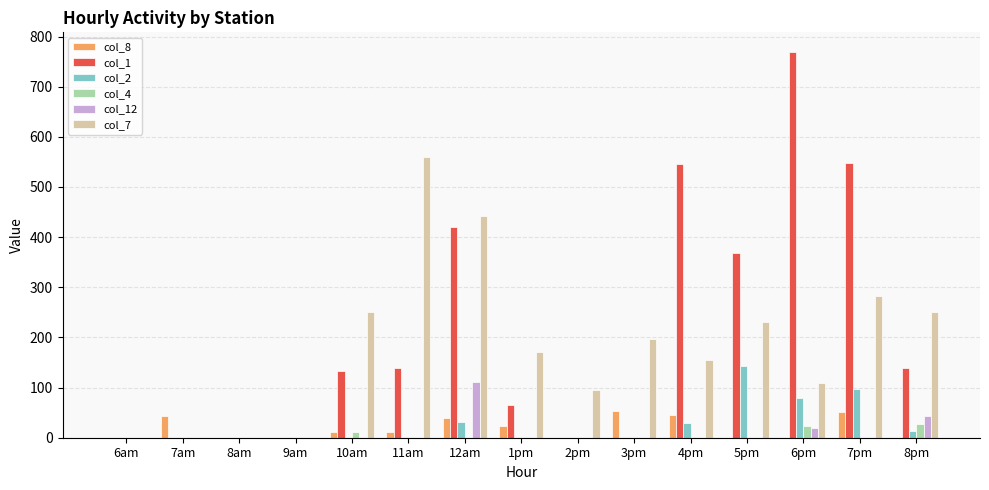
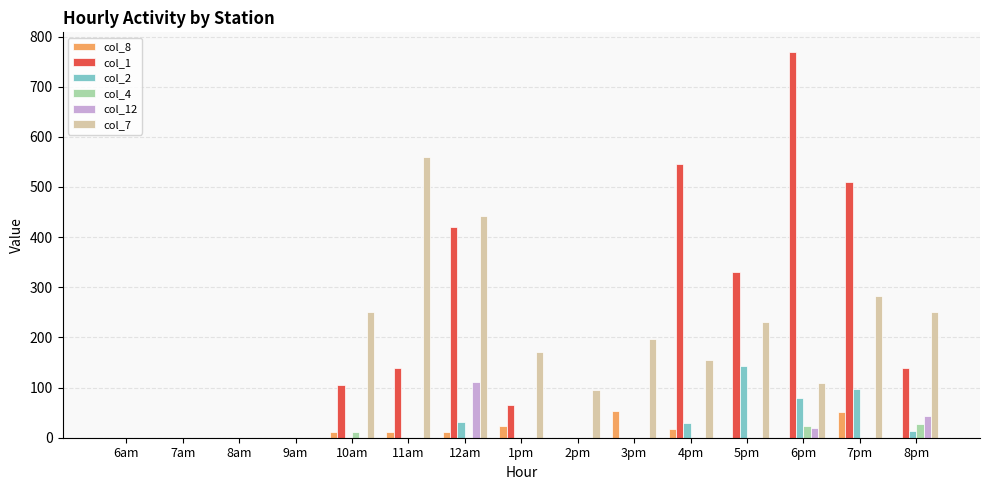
col_8, 7am: 40 -> 0
col_1, 10am: 130 -> 110
col_8, 12am: 40 -> 10
col_8, 4pm: 50 -> 20
col_1, 5pm: 370 -> 330
col_1, 7pm: 550 -> 510
